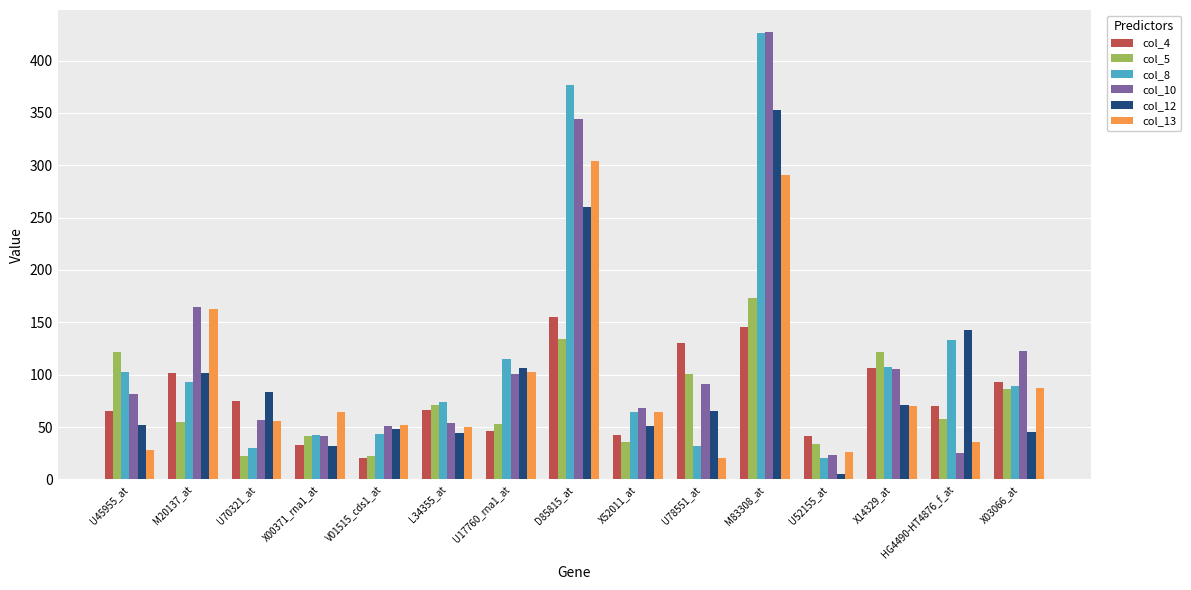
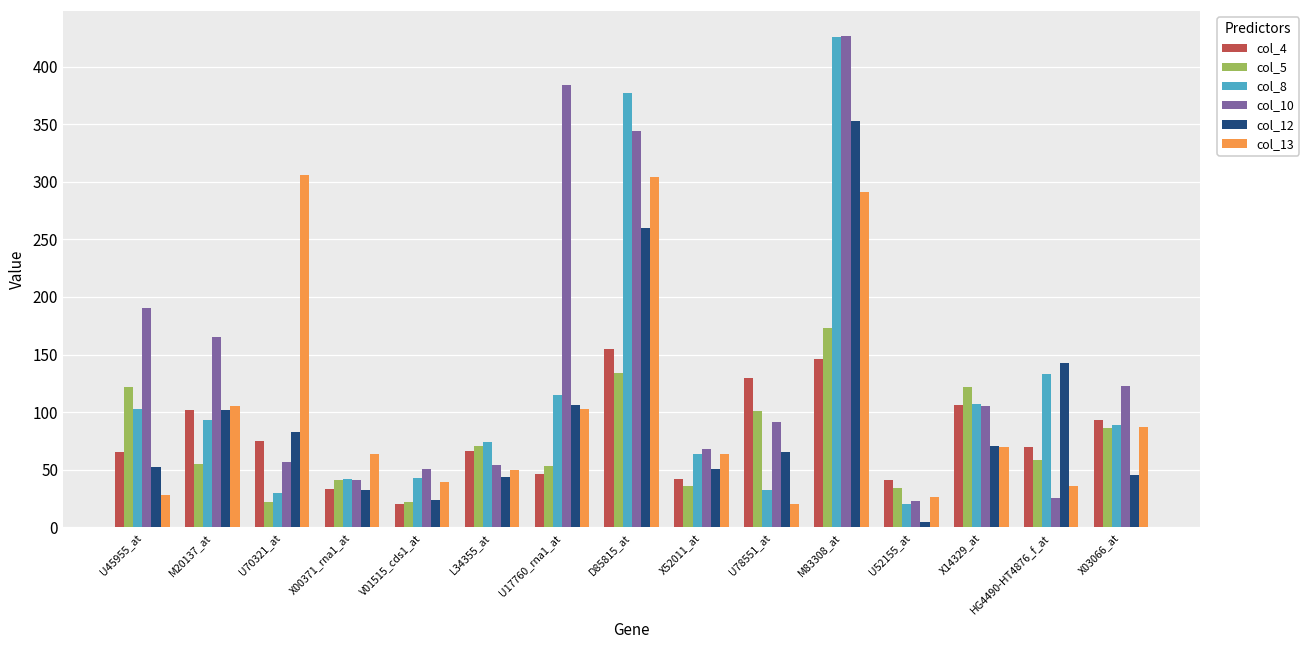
col_10, U45955_at: 82 -> 190
col_13, M20137_at: 163 -> 105
col_13, U70321_at: 56 -> 306
col_12, V01515_cds1_at: 48 -> 24
col_13, V01515_cds1_at: 52 -> 39
col_10, U17760_rna1_at: 101 -> 384
